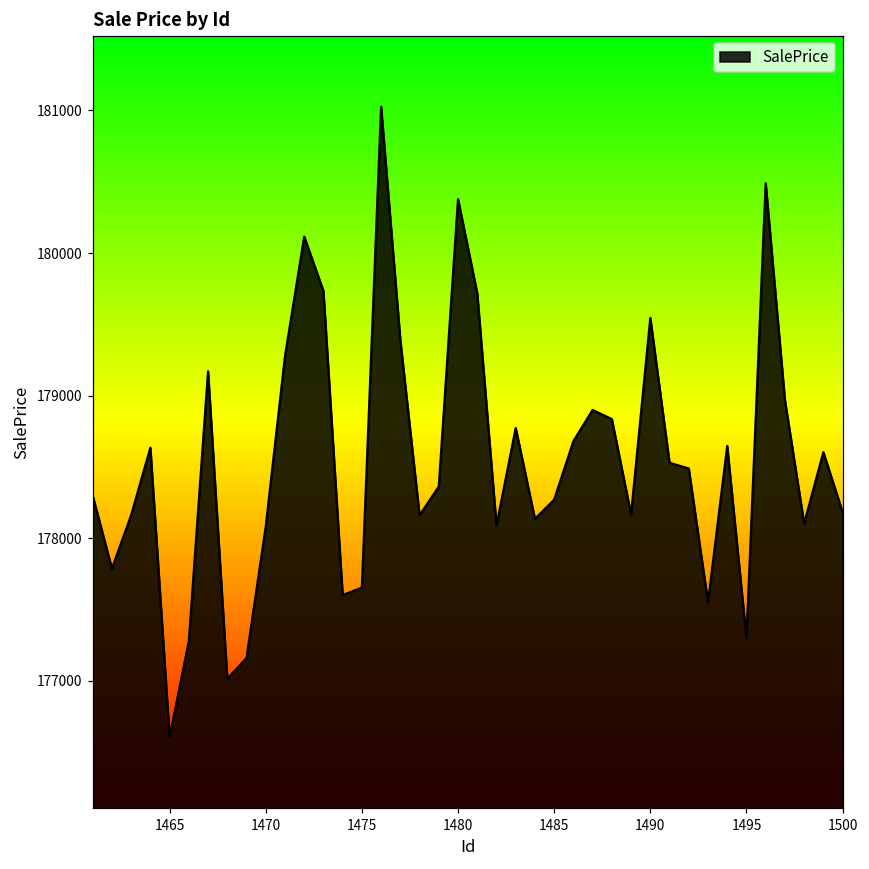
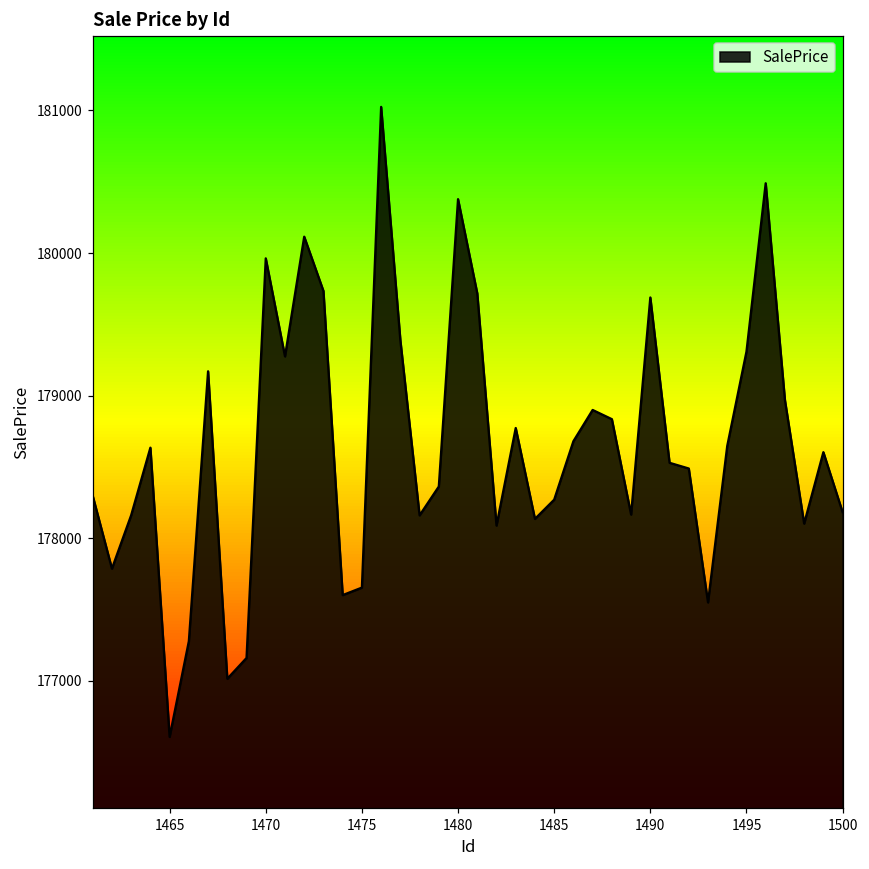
1470: 178080 -> 179960
1490: 179540 -> 179690
1495: 177300 -> 179310
